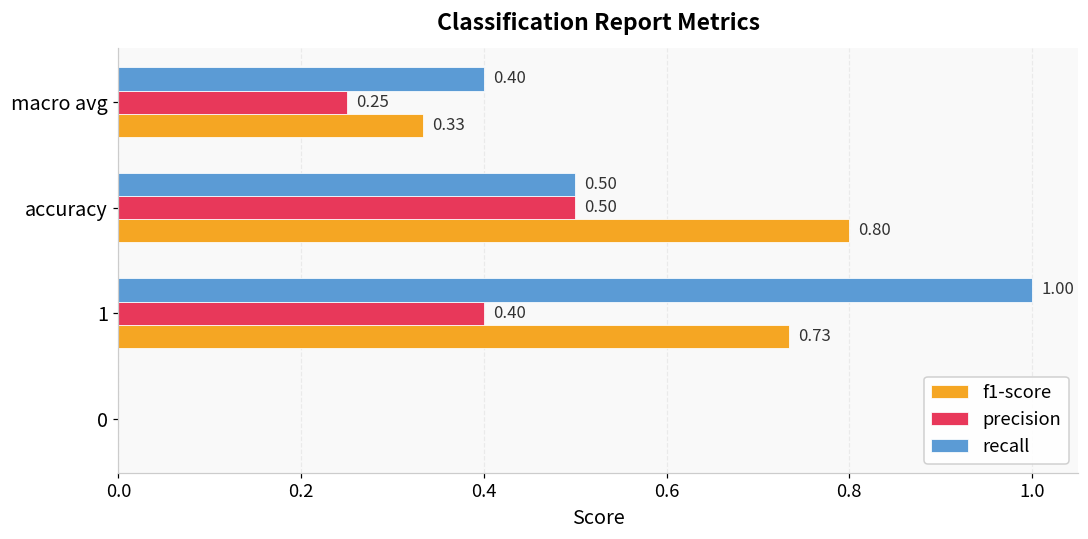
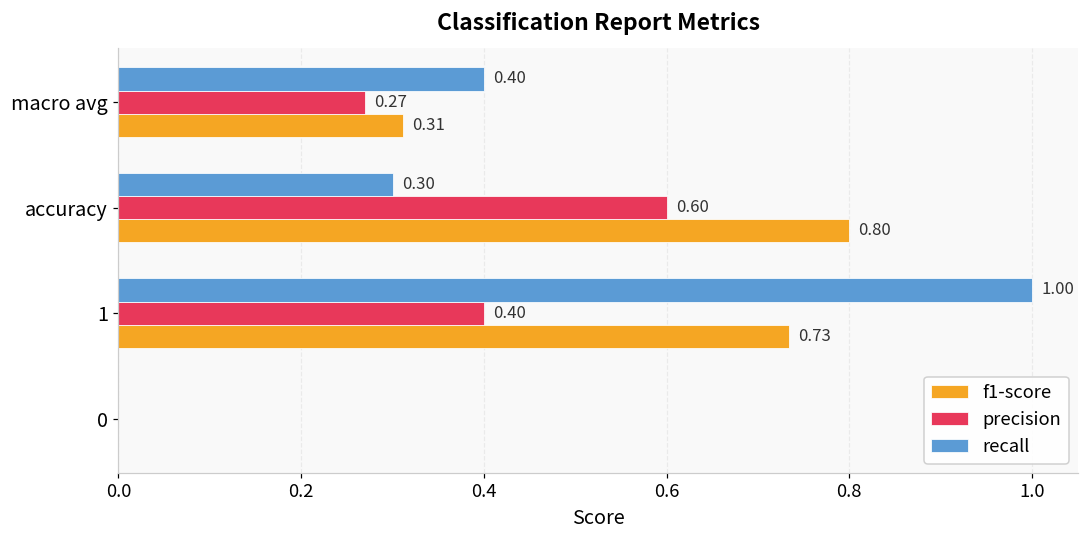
precision, macro avg: 0.25 -> 0.27
f1-score, macro avg: 0.33 -> 0.31
recall, accuracy: 0.50 -> 0.30
precision, accuracy: 0.50 -> 0.60
